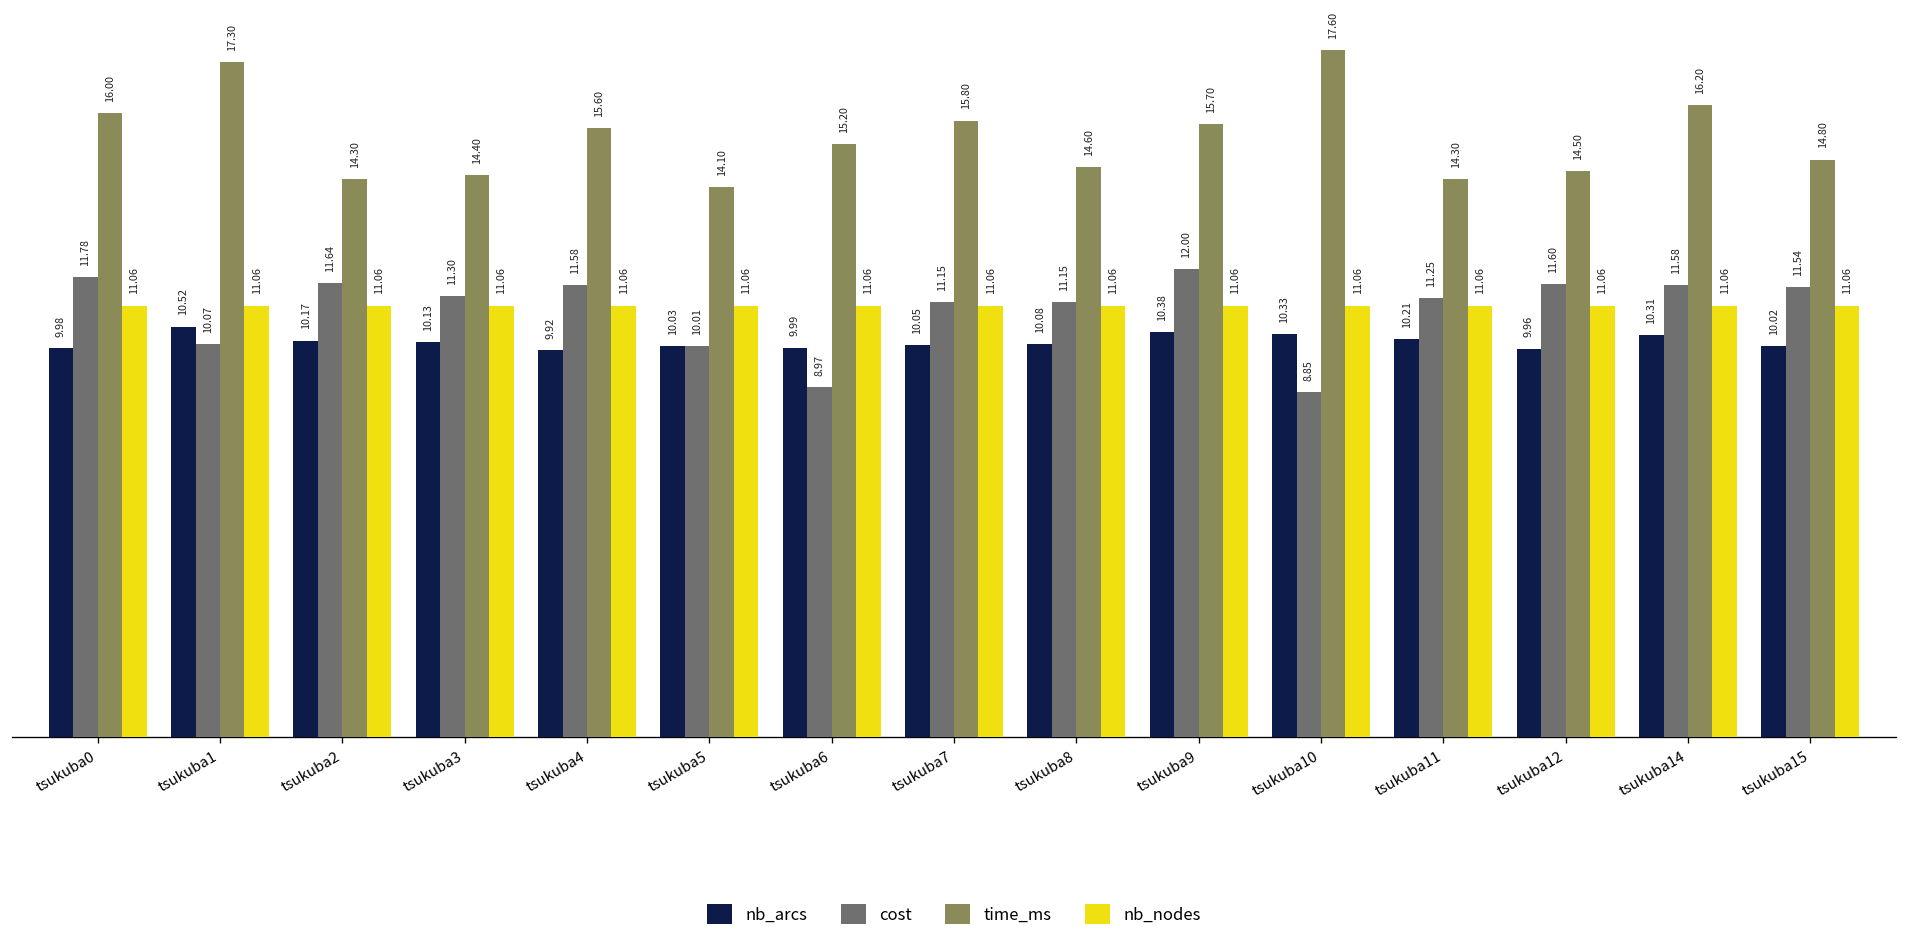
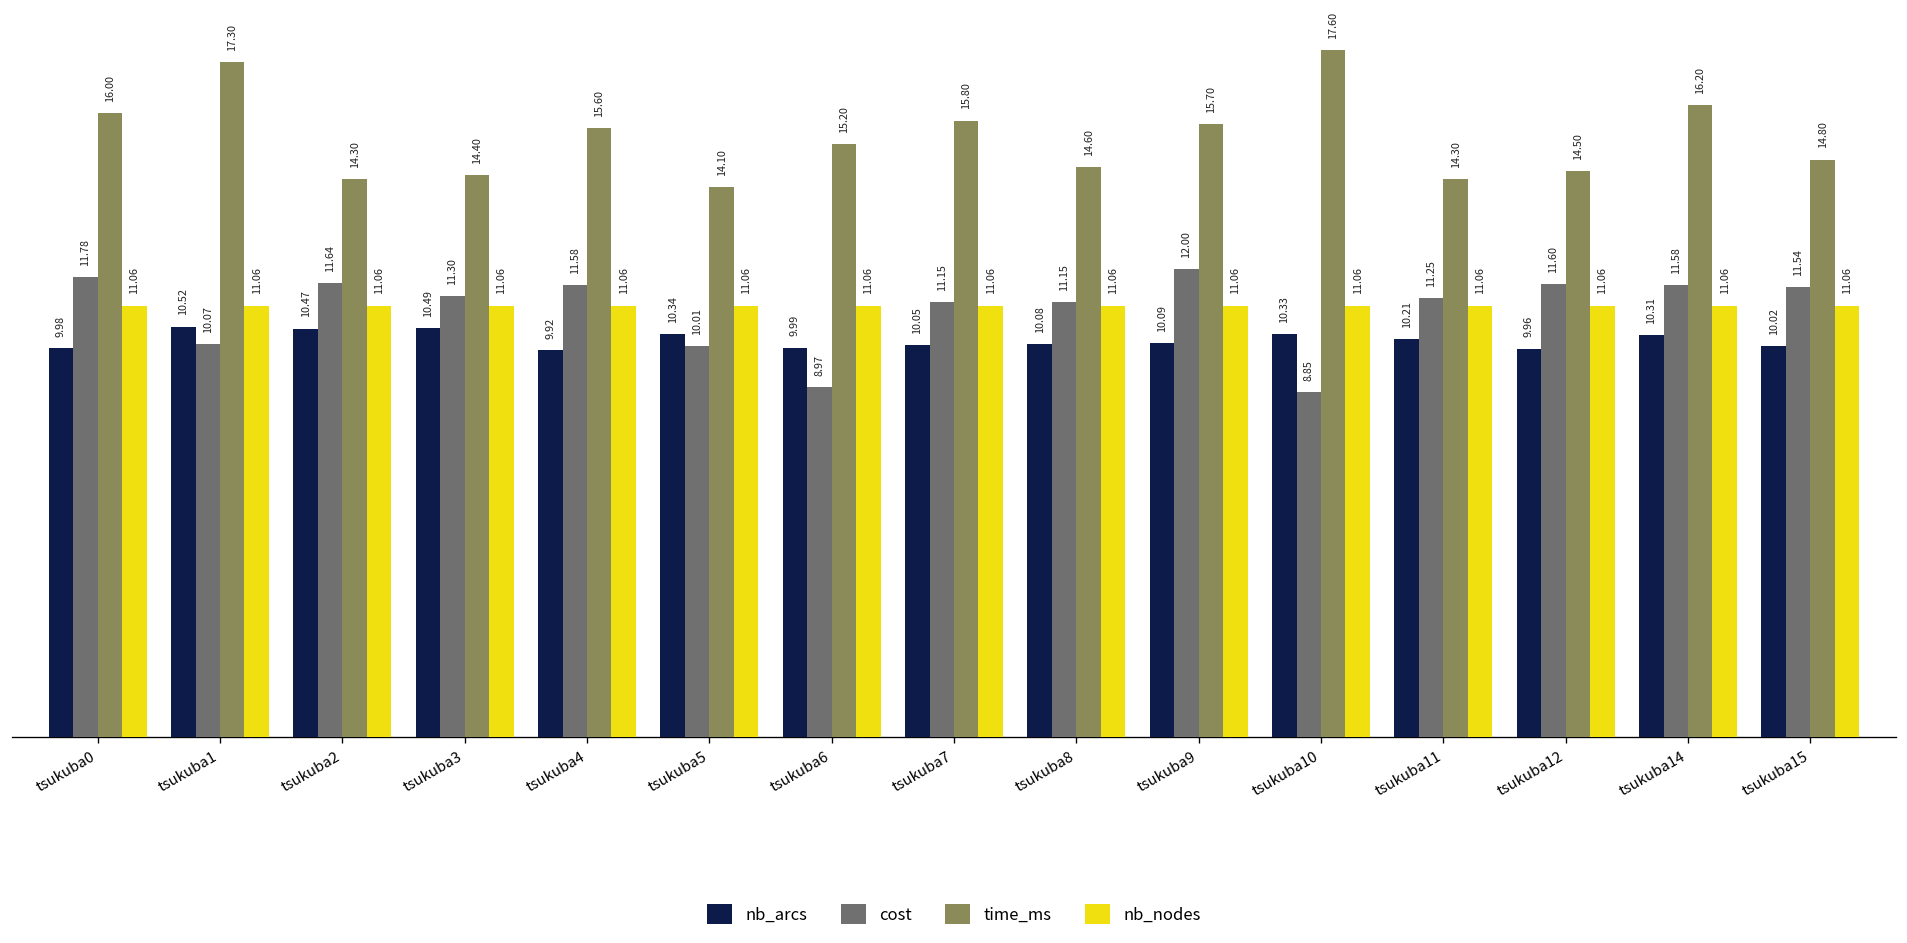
nb_arcs, tsukuba2: 10.17 -> 10.47
nb_arcs, tsukuba3: 10.13 -> 10.49
nb_arcs, tsukuba5: 10.03 -> 10.34
nb_arcs, tsukuba9: 10.38 -> 10.09
